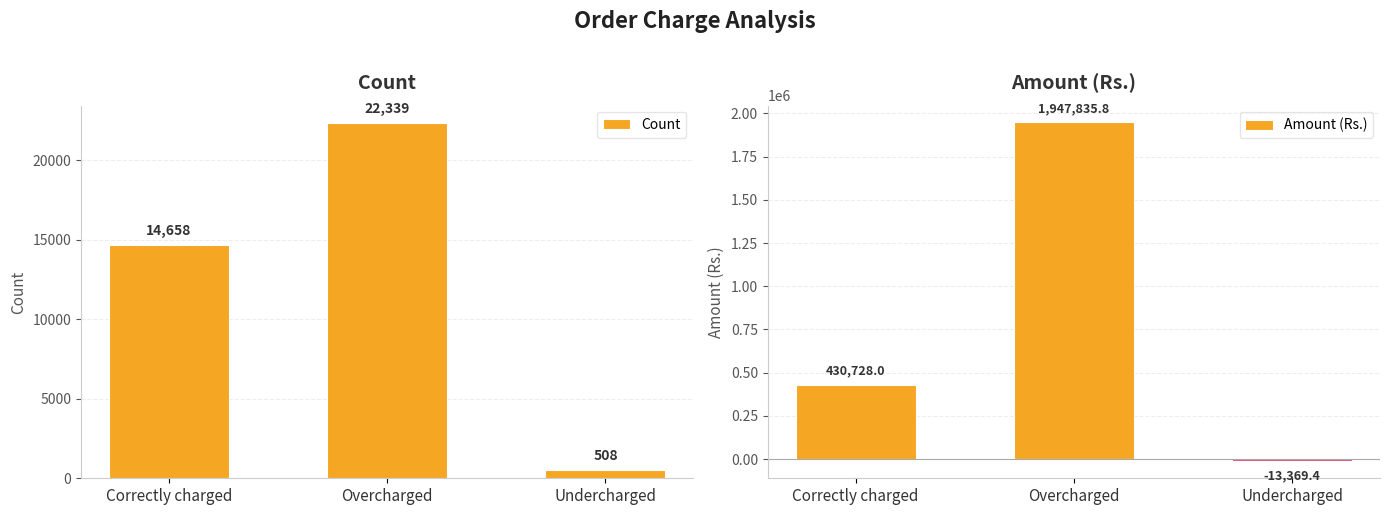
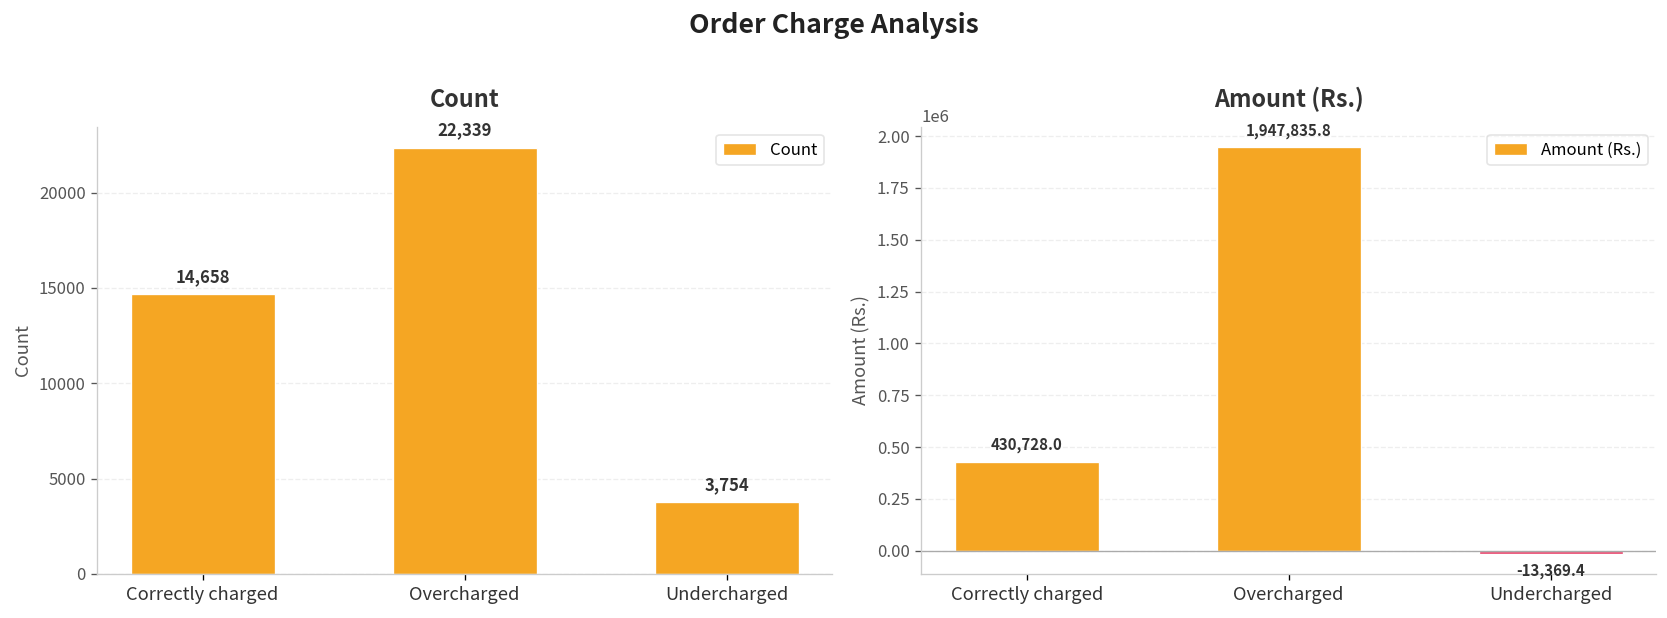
Count, Undercharged: 508 -> 3,754
